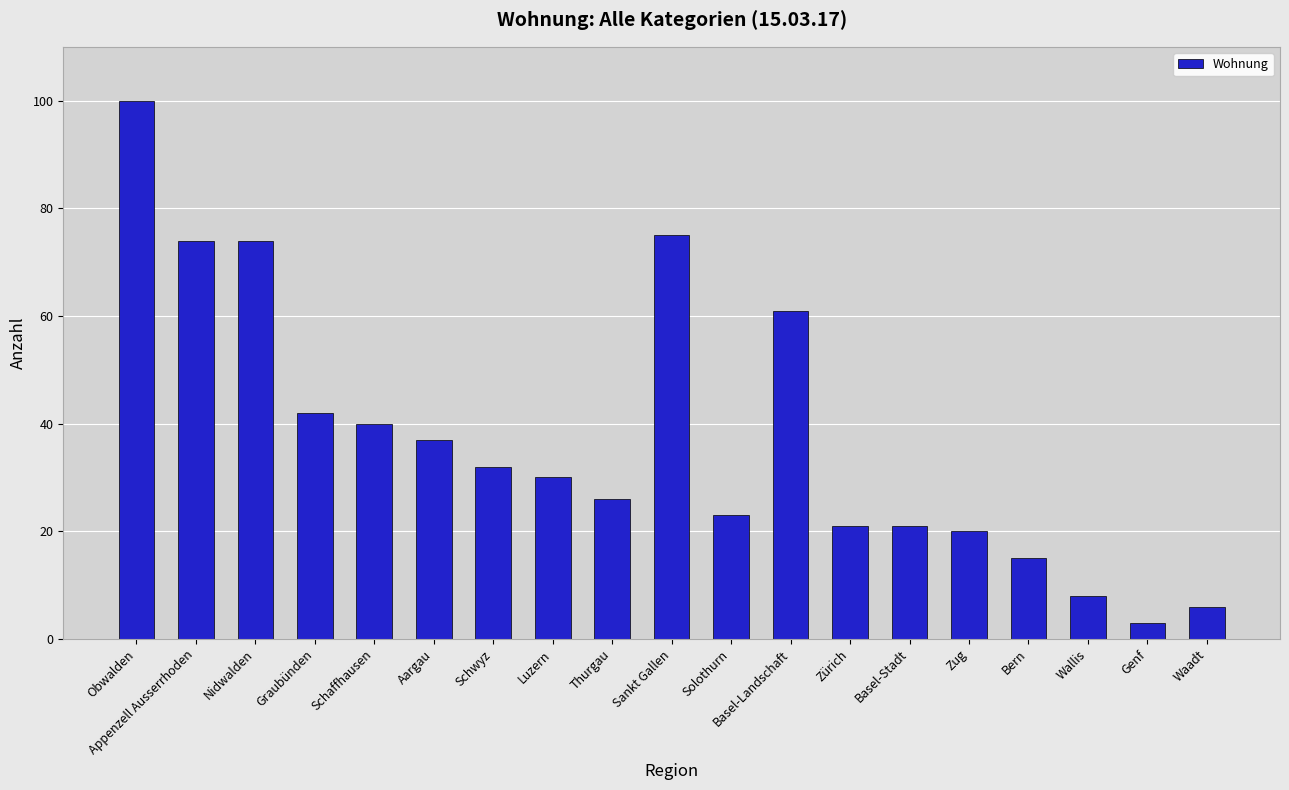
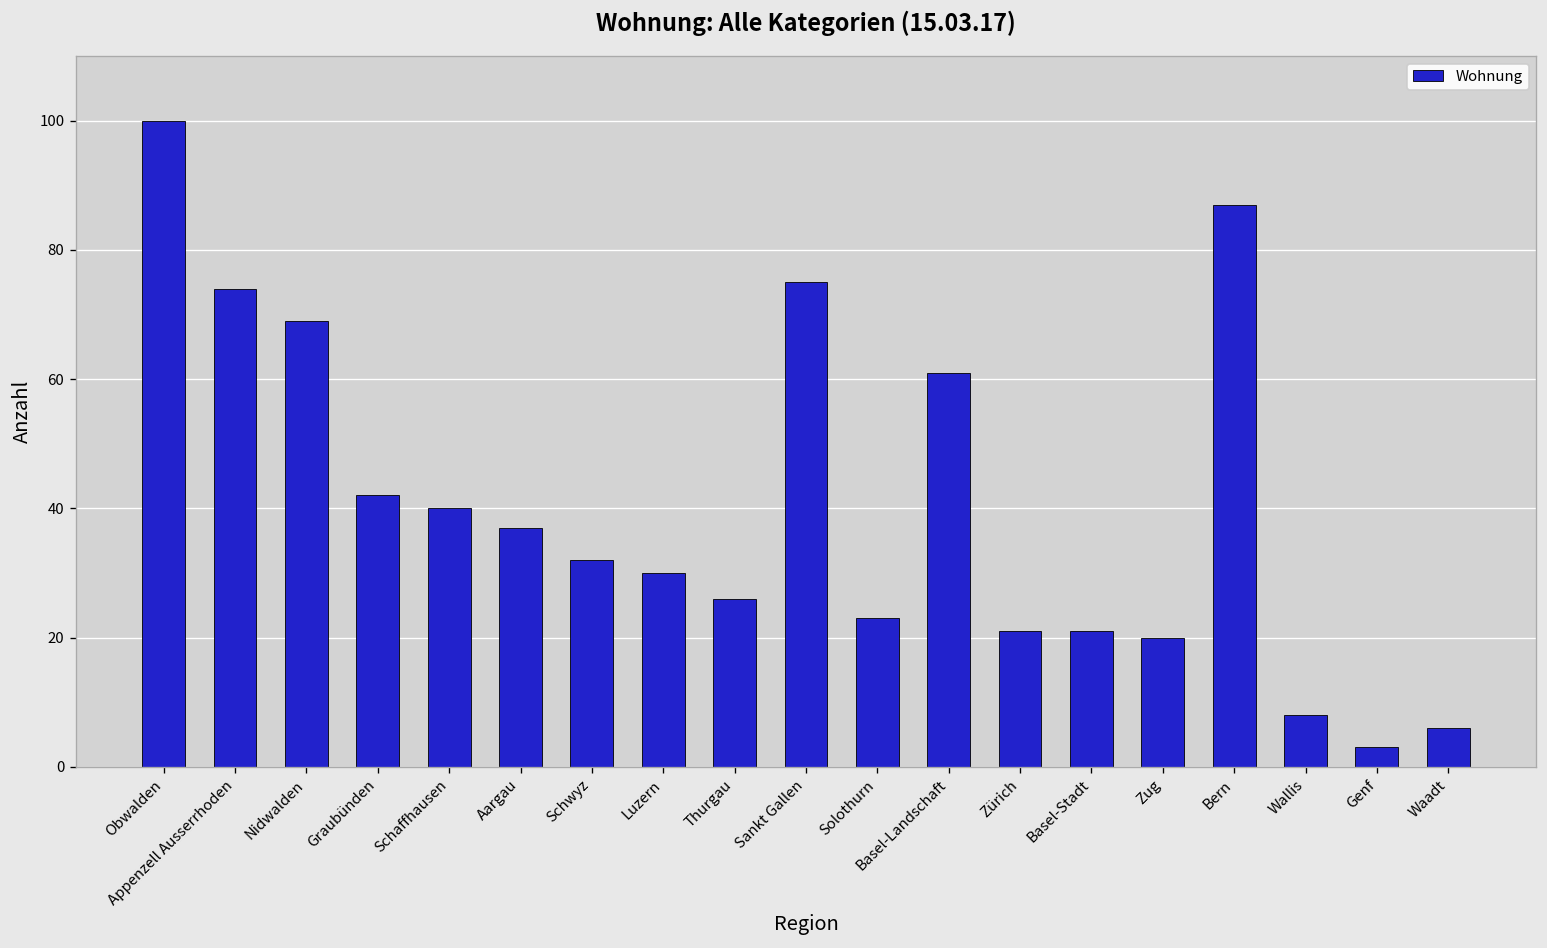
Nidwalden: 74 -> 69
Bern: 15 -> 87
